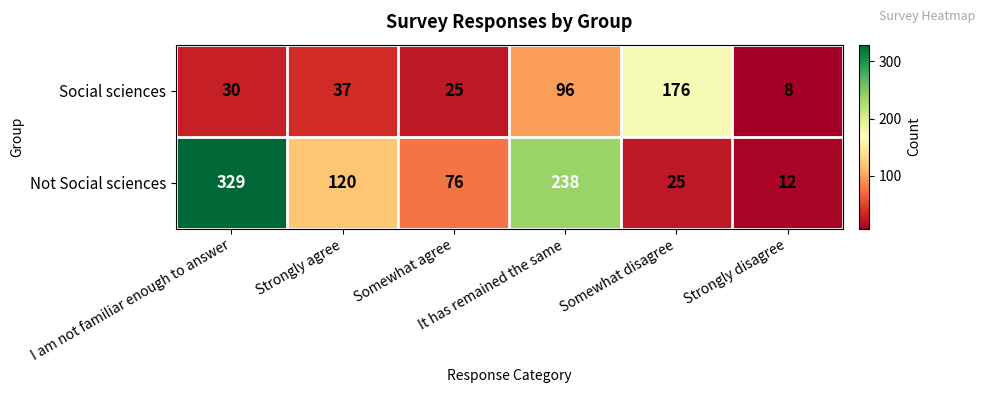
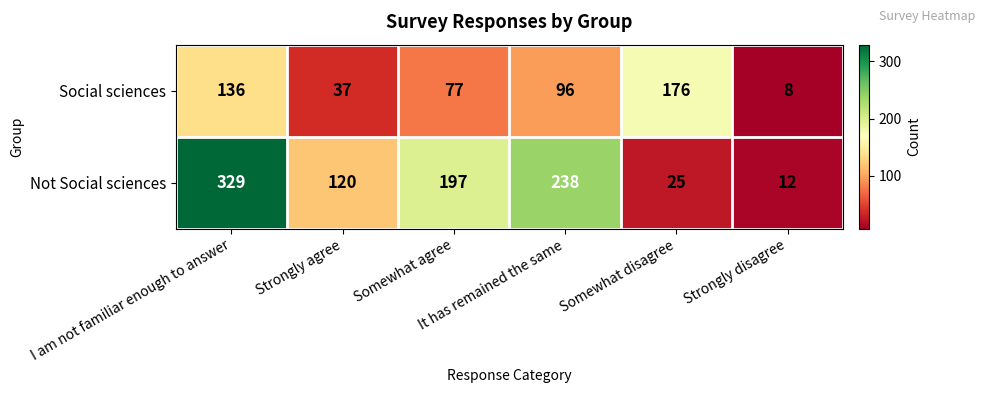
Social sciences, I am not familiar enough to answer: 30 -> 136
Social sciences, Somewhat agree: 25 -> 77
Not Social sciences, Somewhat agree: 76 -> 197
